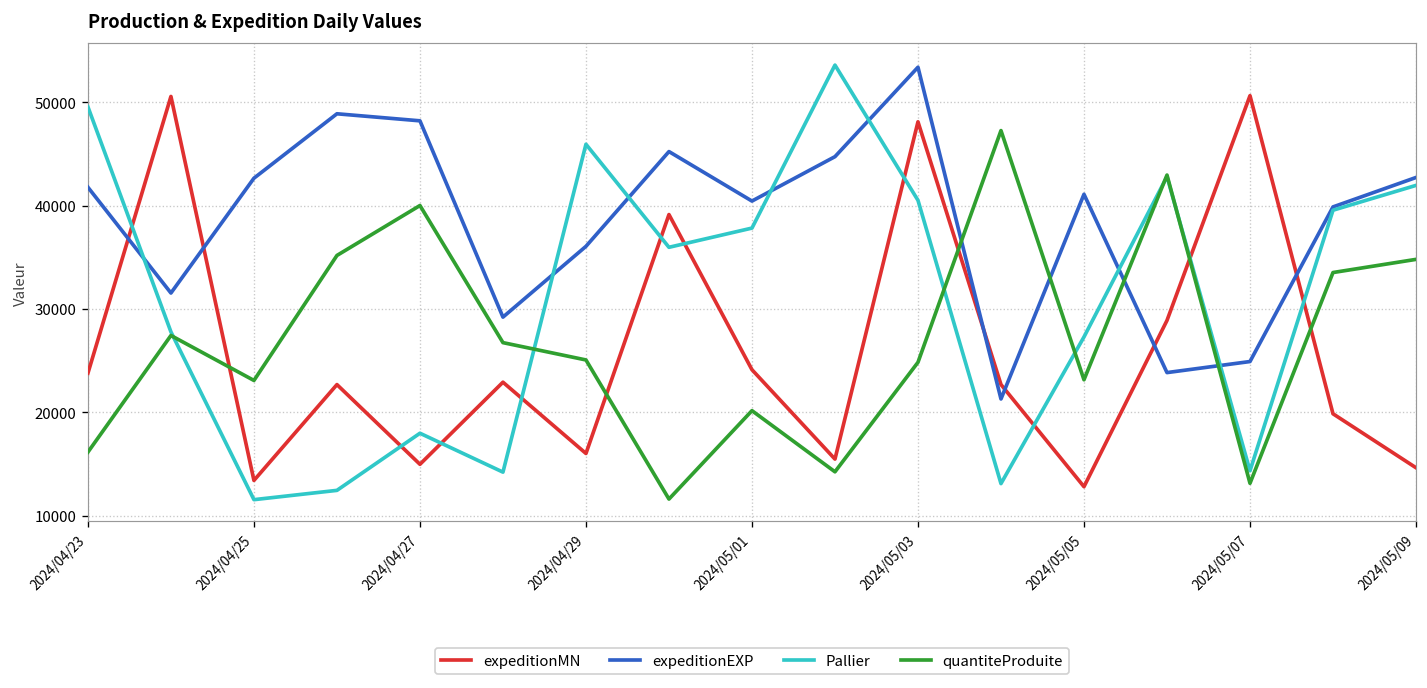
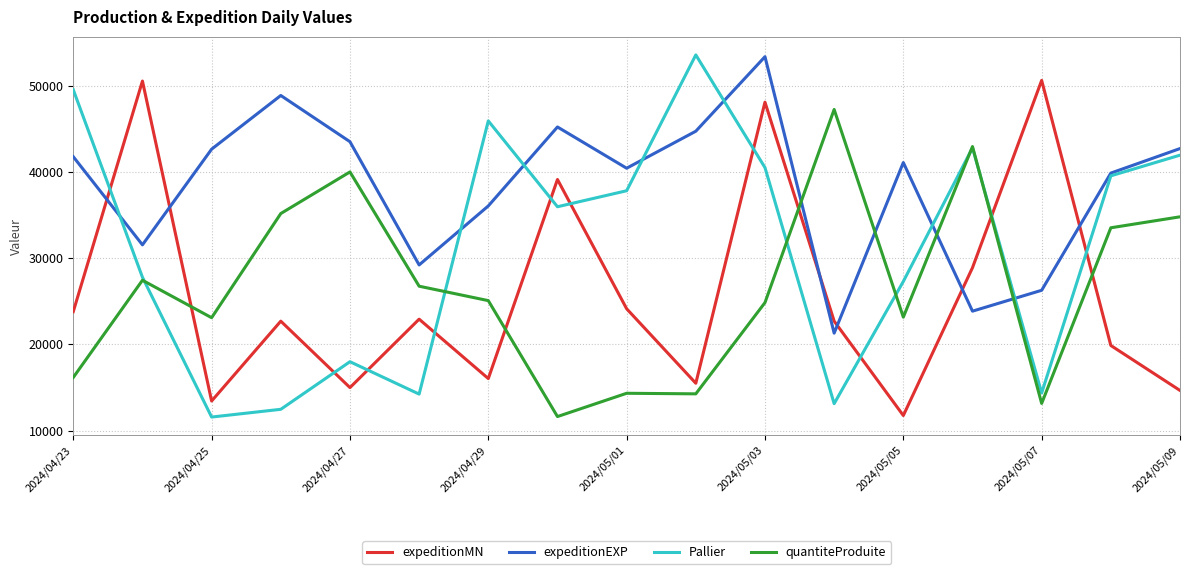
expeditionEXP, 2024/04/27: 48000 -> 44000
quantiteProduite, 2024/05/01: 20000 -> 14000
expeditionMN, 2024/05/05: 13000 -> 12000
expeditionEXP, 2024/05/07: 25000 -> 26000
